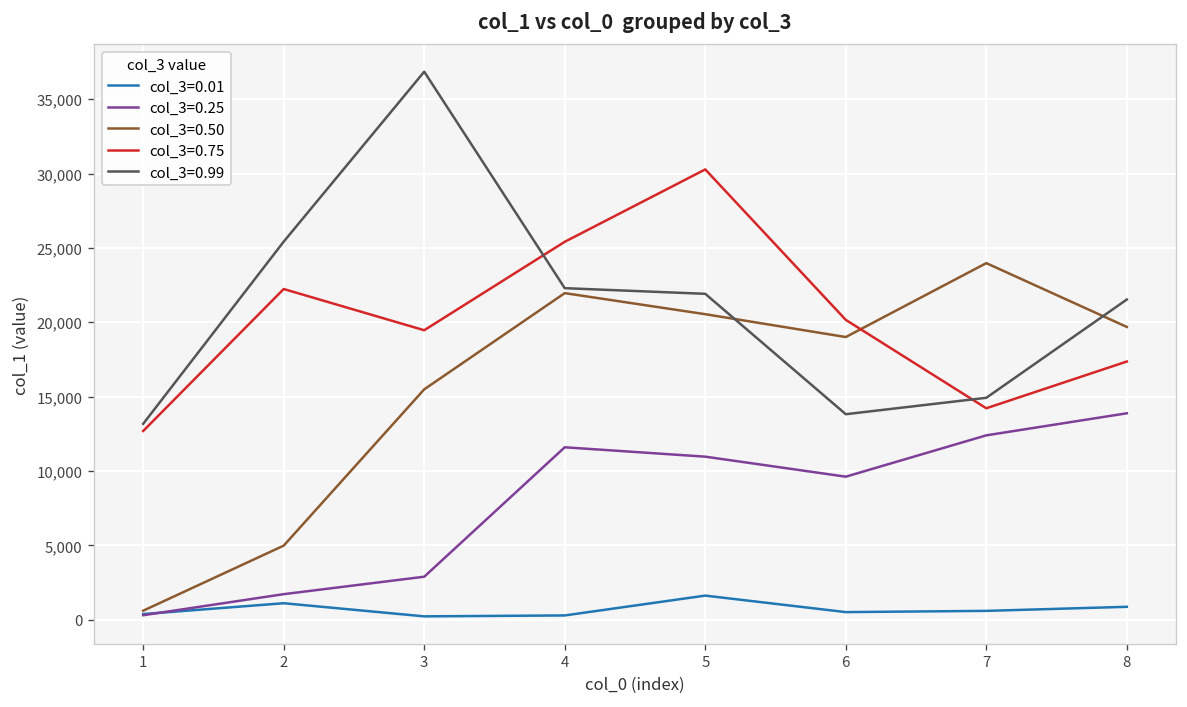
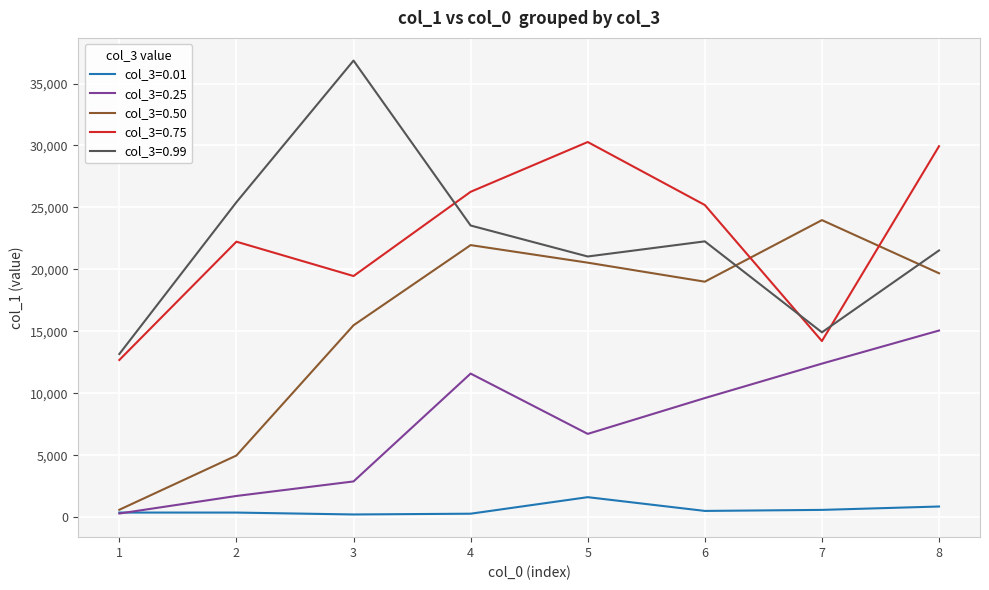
col_3=0.01, 2: 1,100 -> 400
col_3=0.75, 4: 25,400 -> 26,300
col_3=0.99, 4: 22,300 -> 23,500
col_3=0.25, 5: 11,000 -> 6,700
col_3=0.99, 5: 21,900 -> 21,000
col_3=0.75, 6: 20,200 -> 25,200
col_3=0.99, 6: 13,800 -> 22,300
col_3=0.25, 8: 13,900 -> 15,100
col_3=0.75, 8: 17,400 -> 29,900
